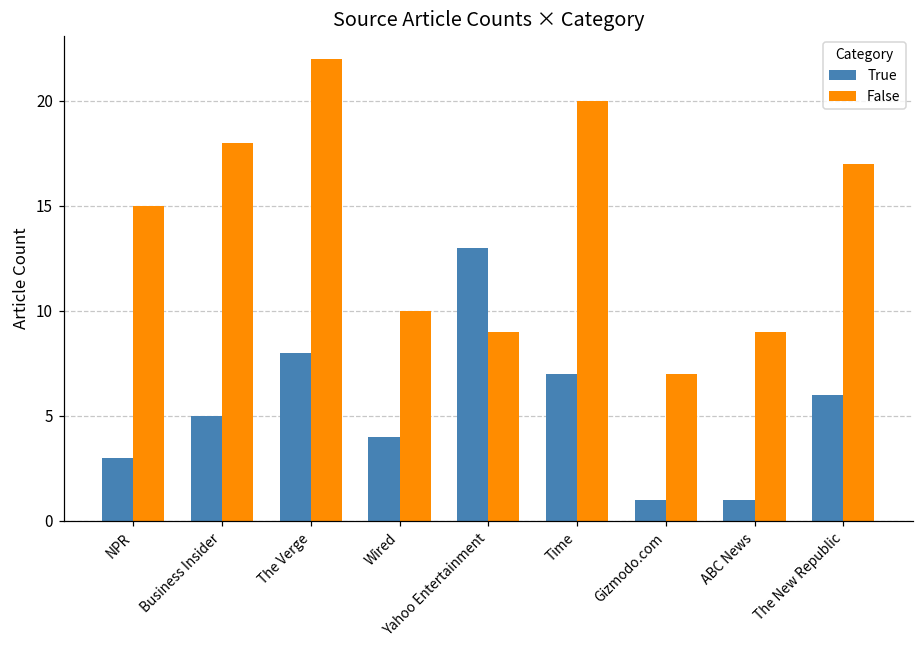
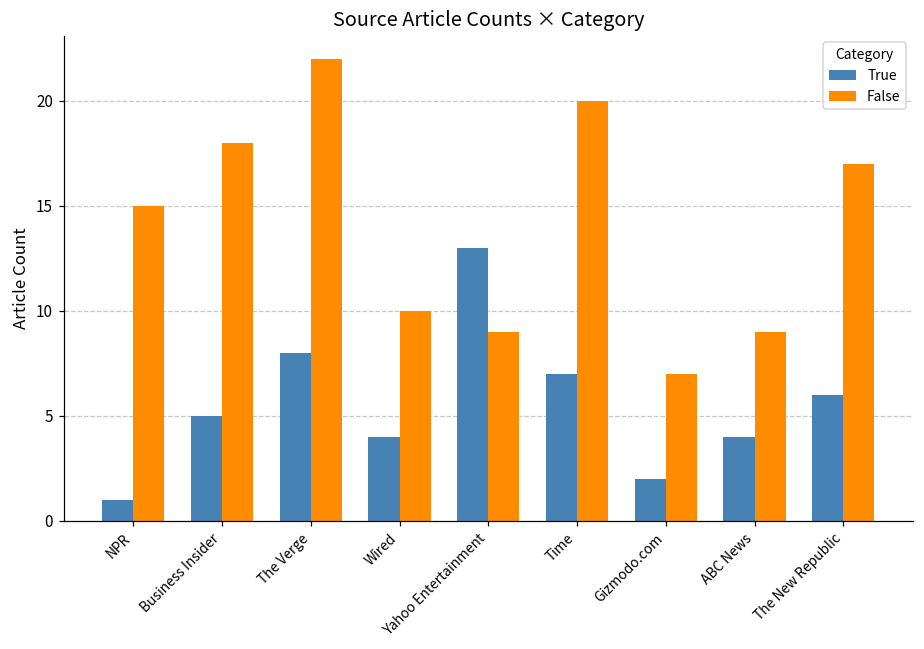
True, NPR: 3 -> 1
True, Gizmodo.com: 1 -> 2
True, ABC News: 1 -> 4
